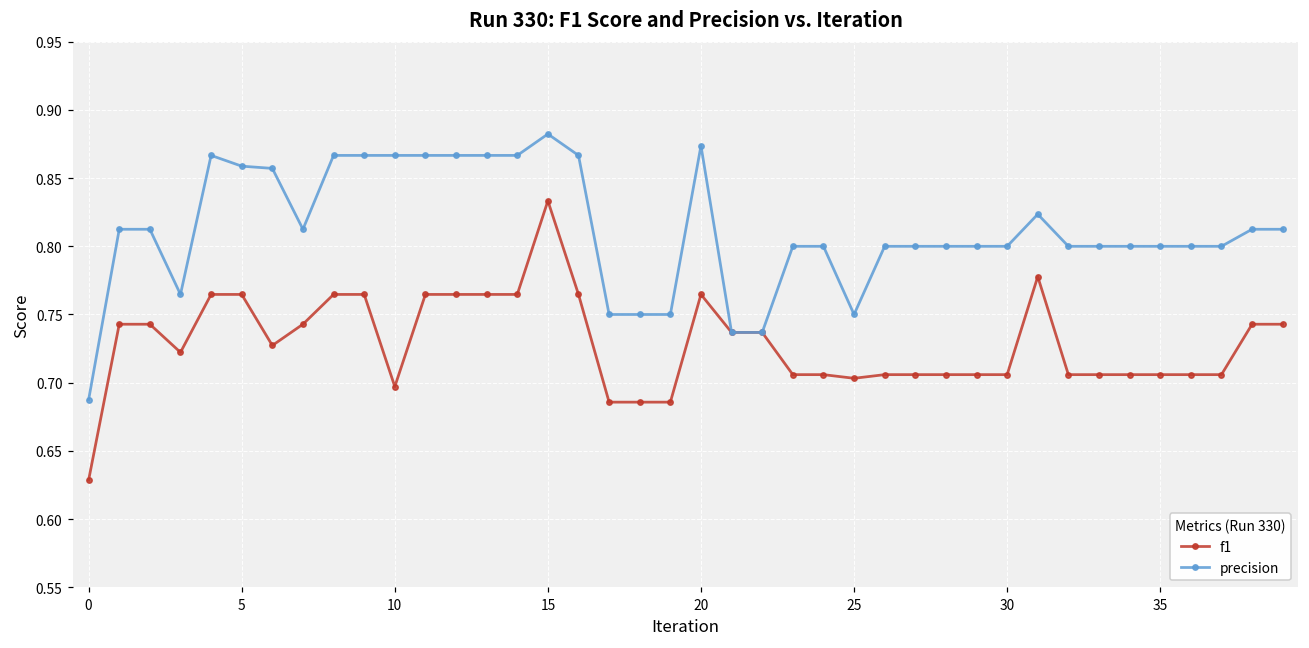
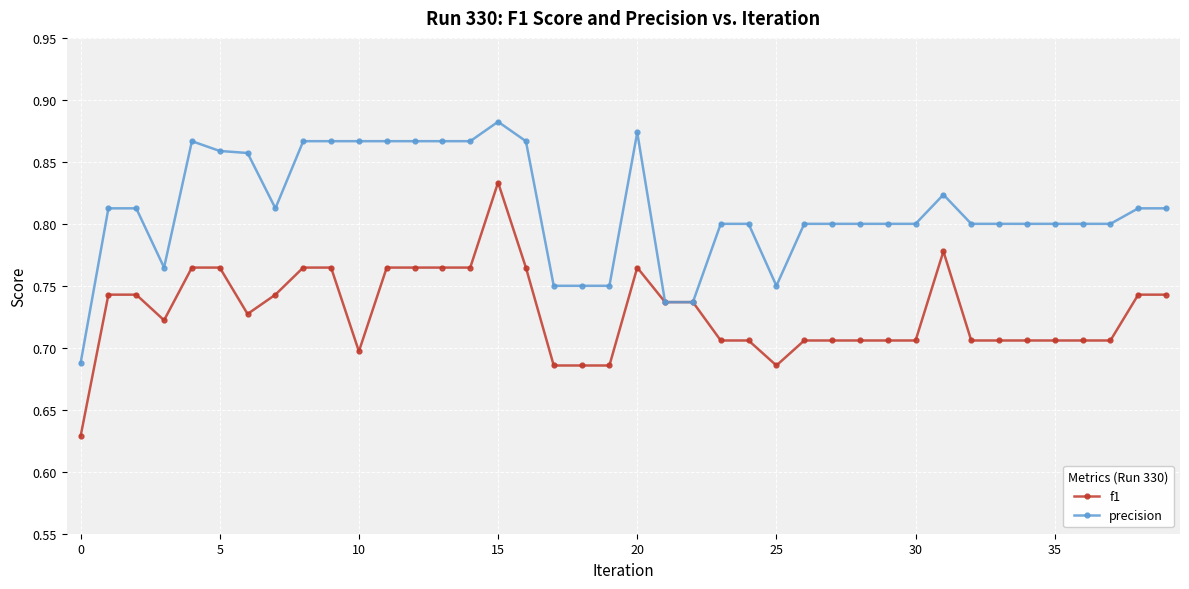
f1, 25: 0.703 -> 0.686
